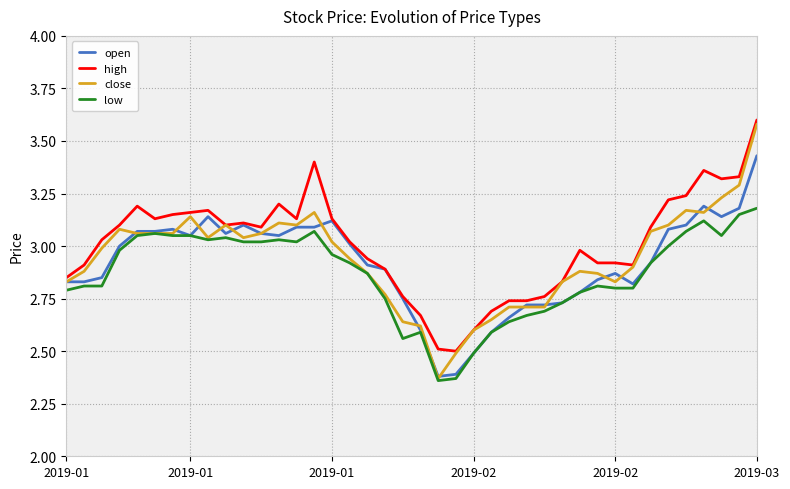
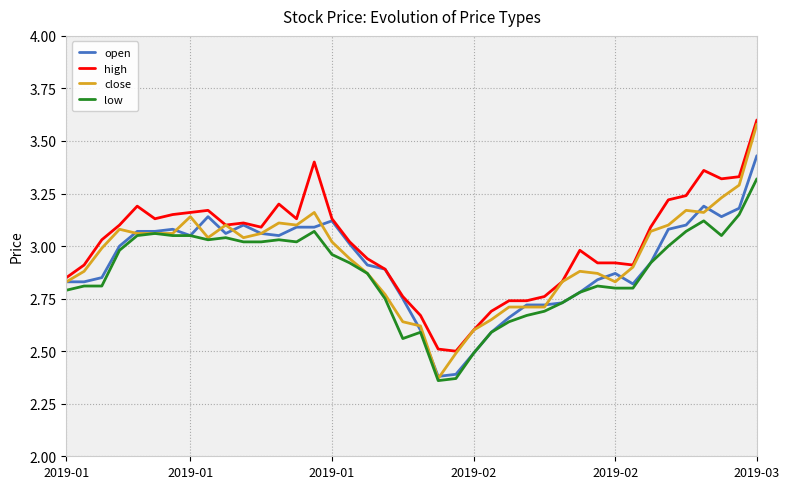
low, 2019-03: 3.18 -> 3.32
